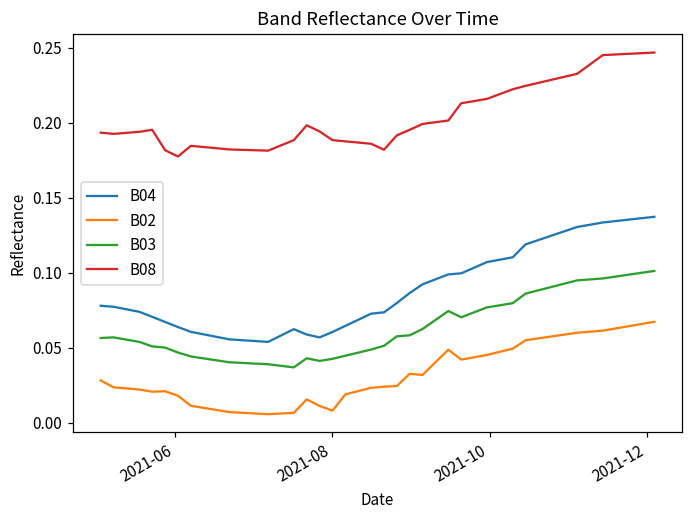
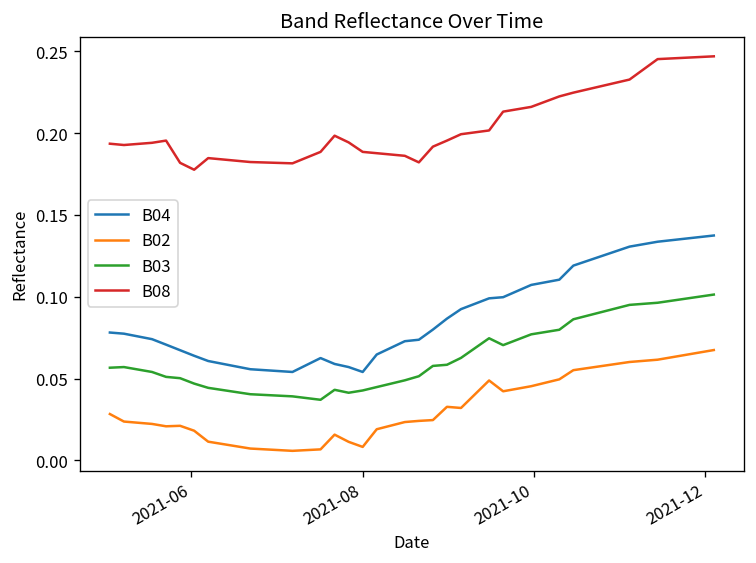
B04, 2021-08: 0.061 -> 0.054
